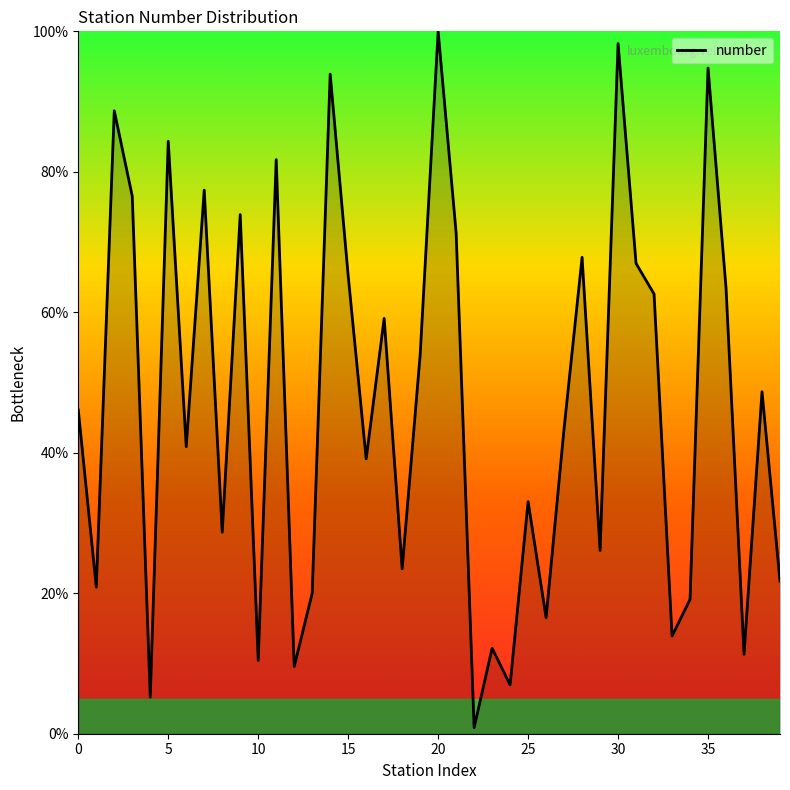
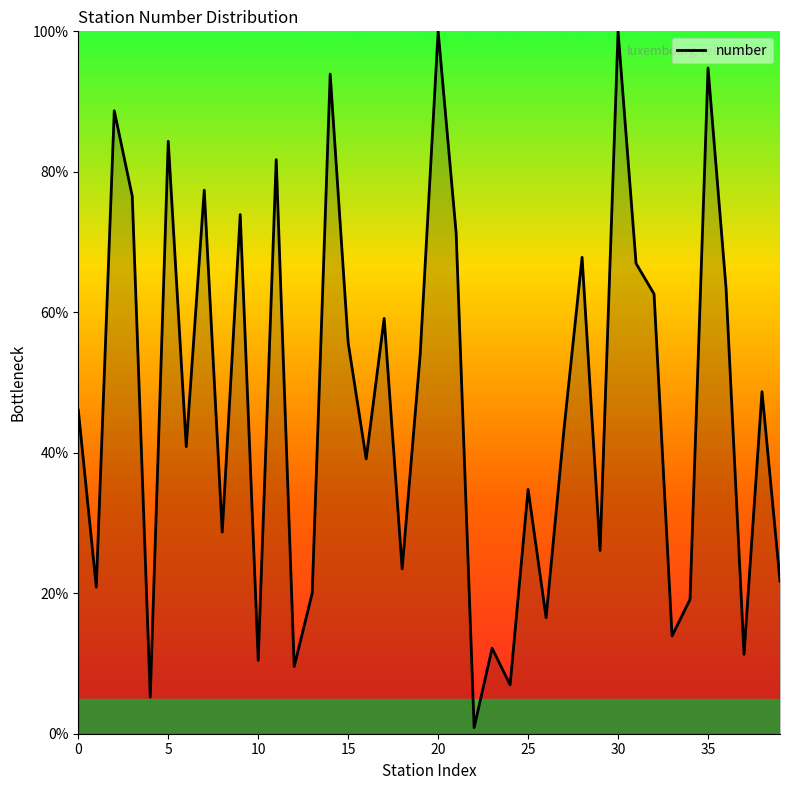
15: 65% -> 56%
25: 33% -> 35%
30: 98% -> 100%
